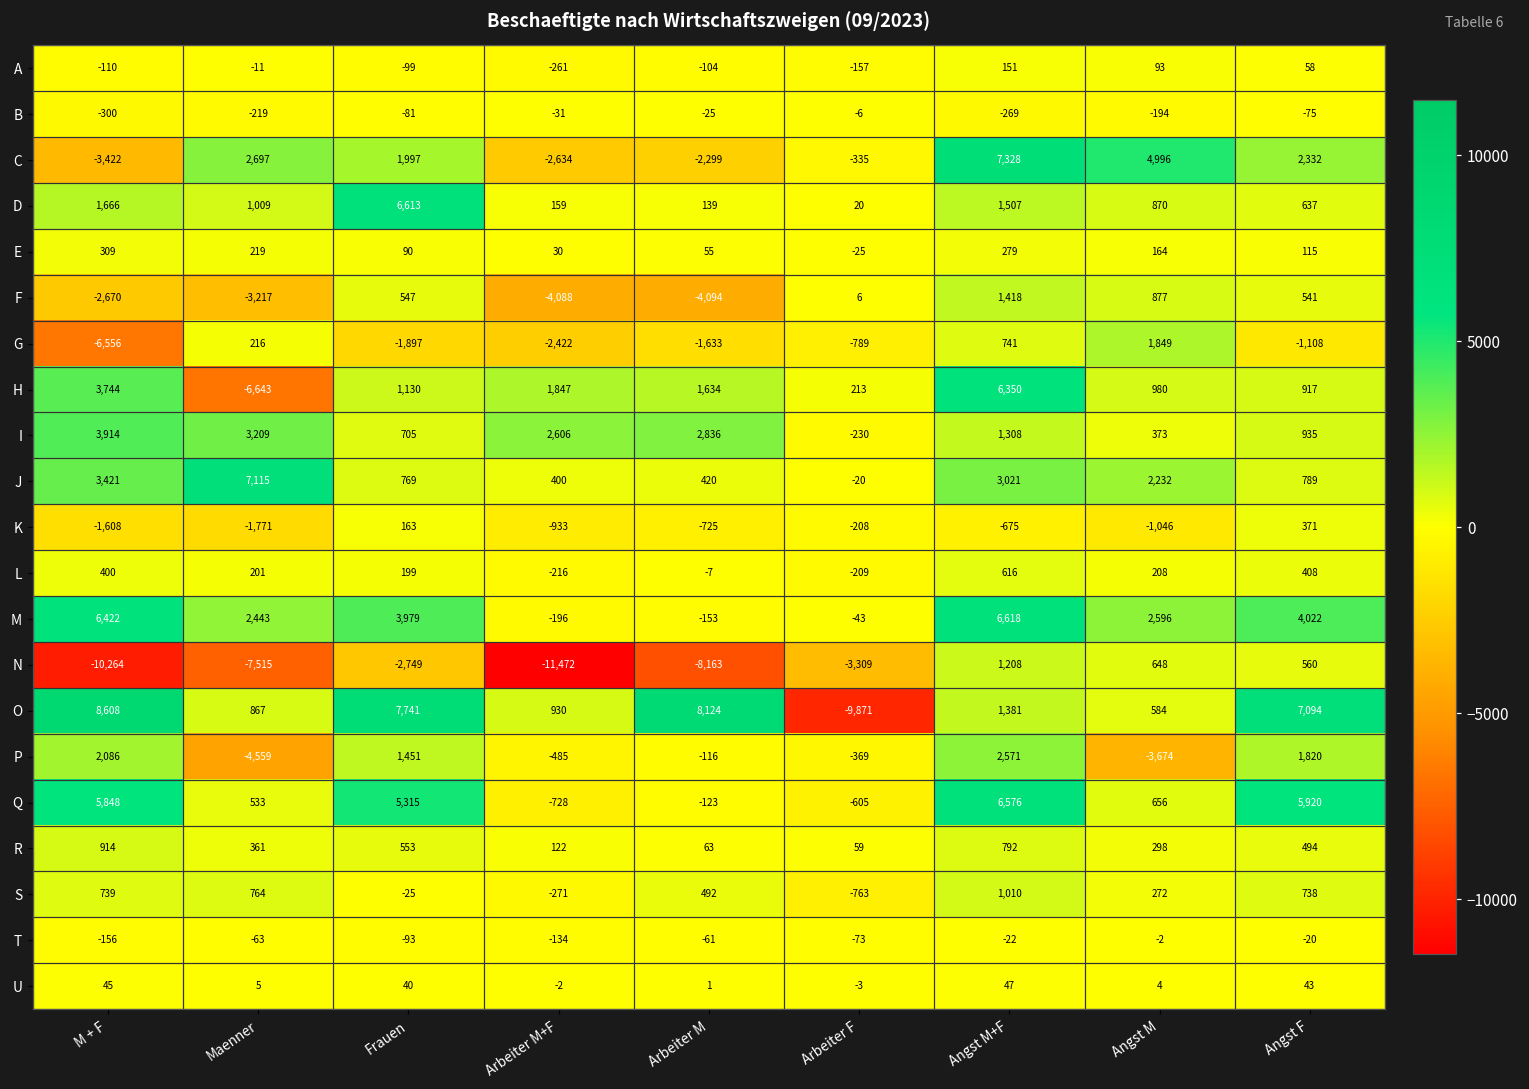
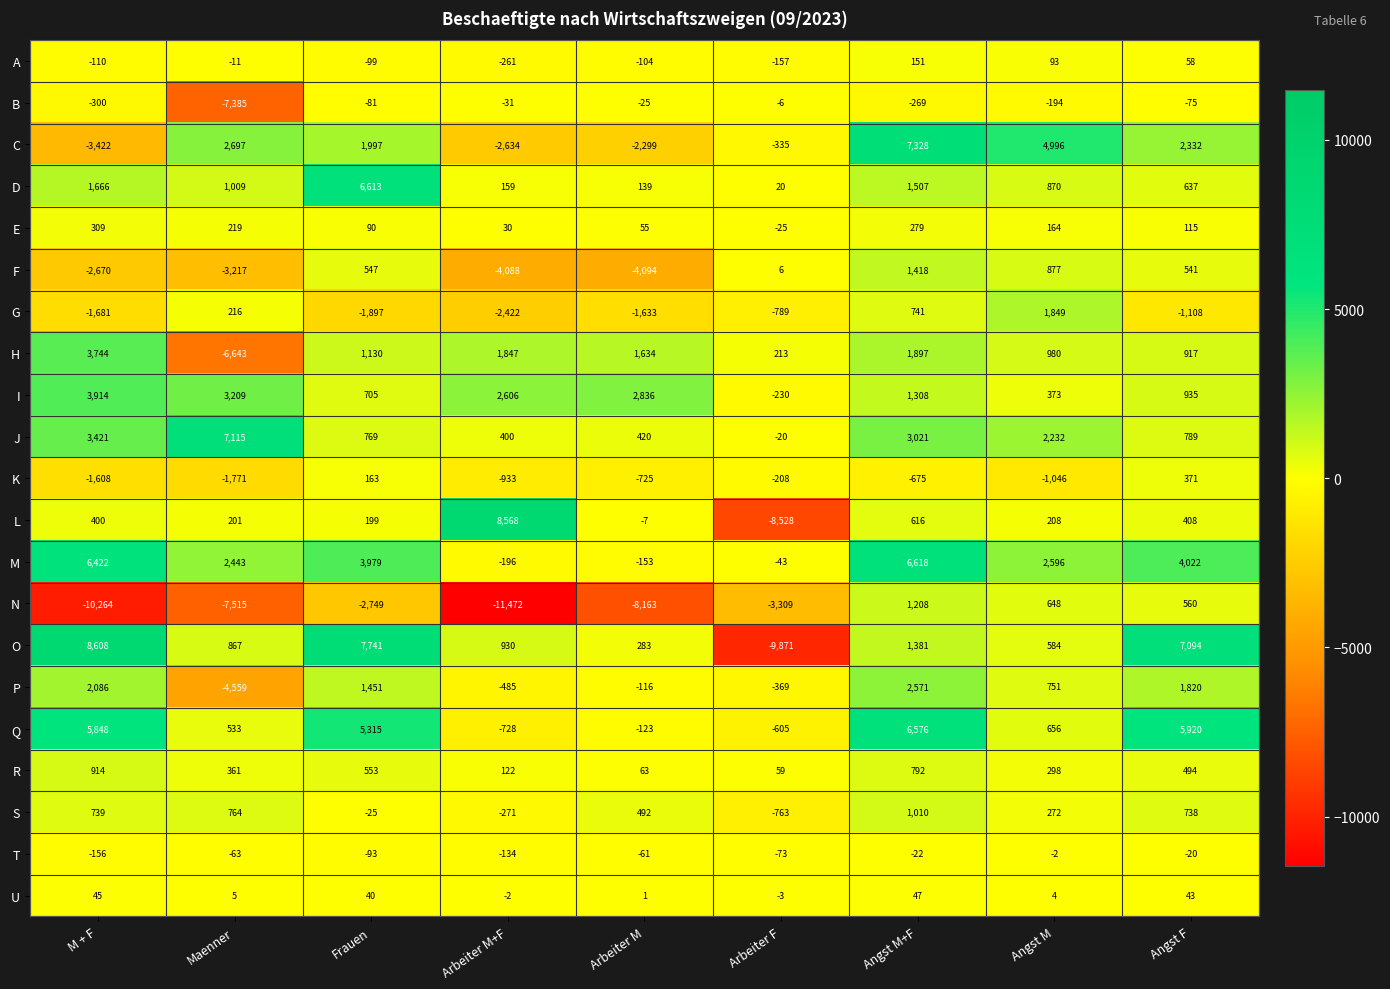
B, Maenner: -219 -> -7,385
G, M + F: -6,556 -> -1,681
H, Angst M+F: 6,350 -> 1,897
L, Arbeiter M+F: -216 -> 8,568
L, Arbeiter F: -209 -> -8,528
O, Arbeiter M: 8,124 -> 283
P, Angst M: -3,674 -> 751
